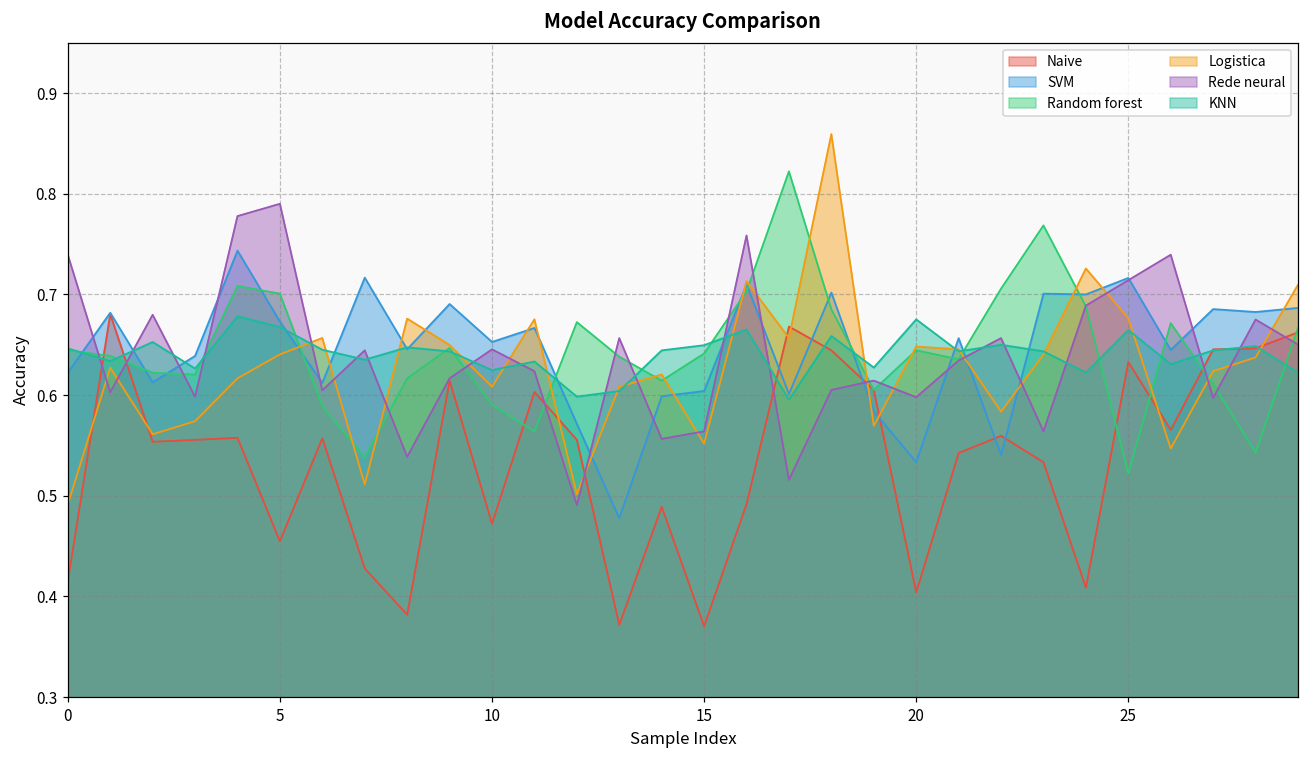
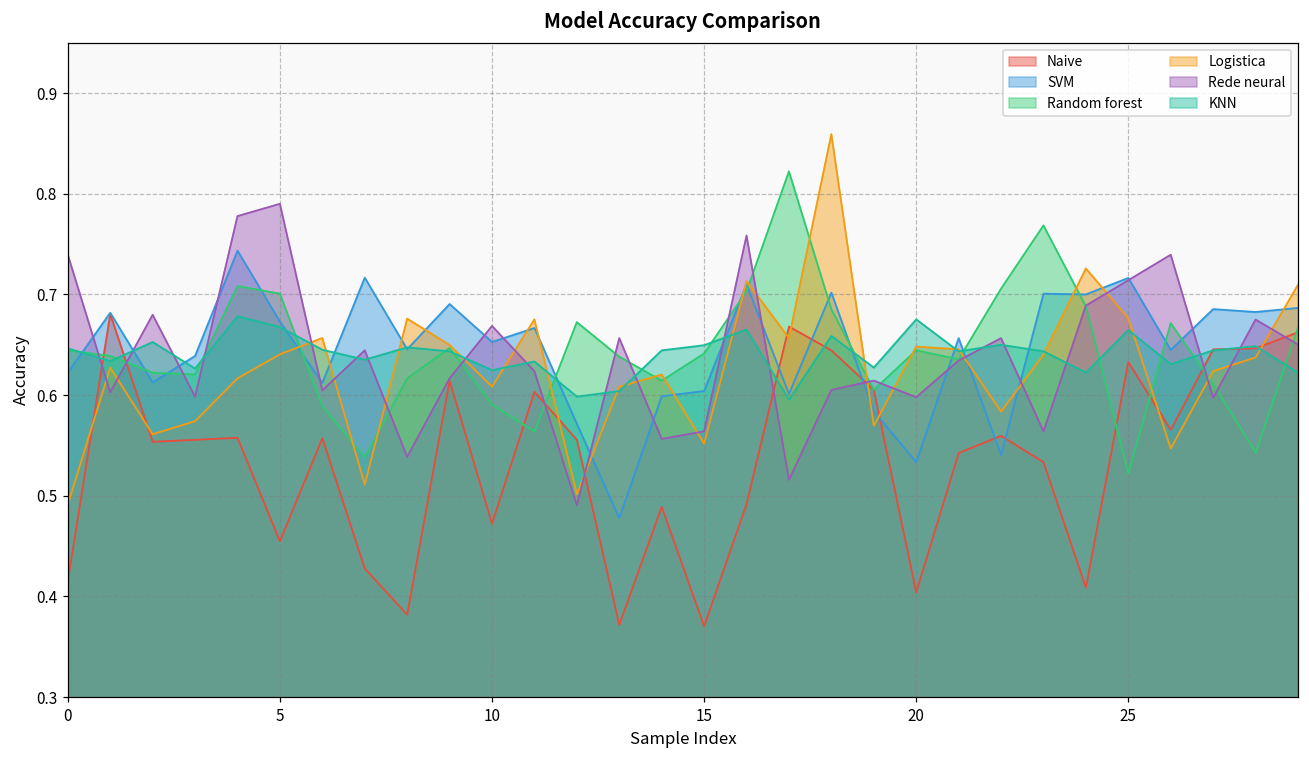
Rede neural, 10: 0.65 -> 0.67
